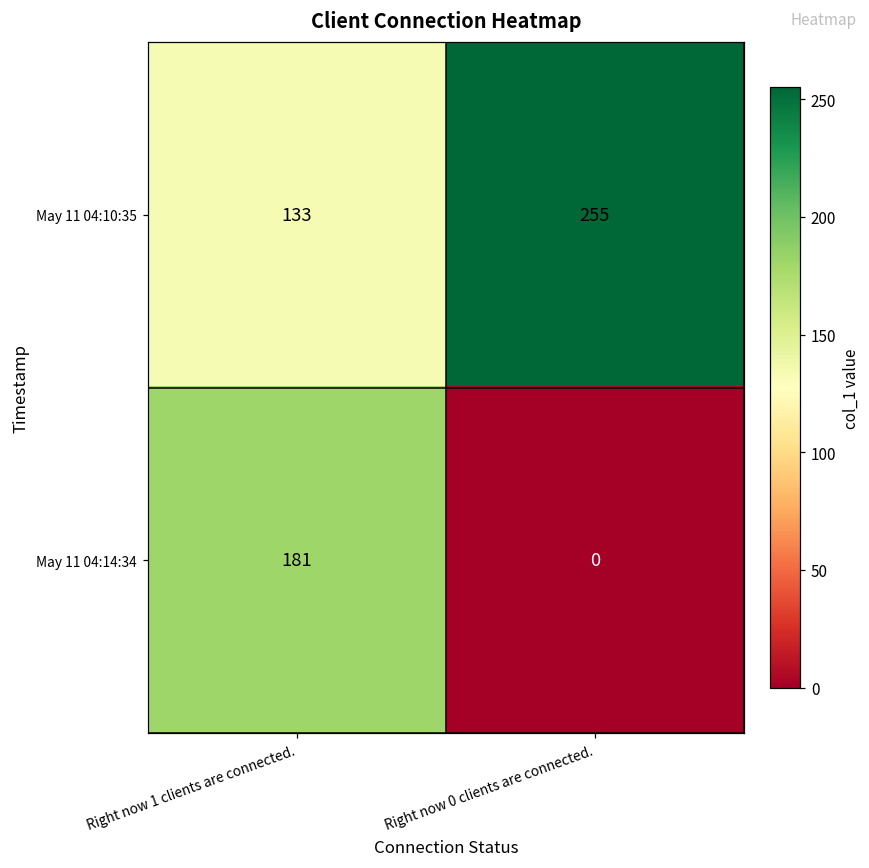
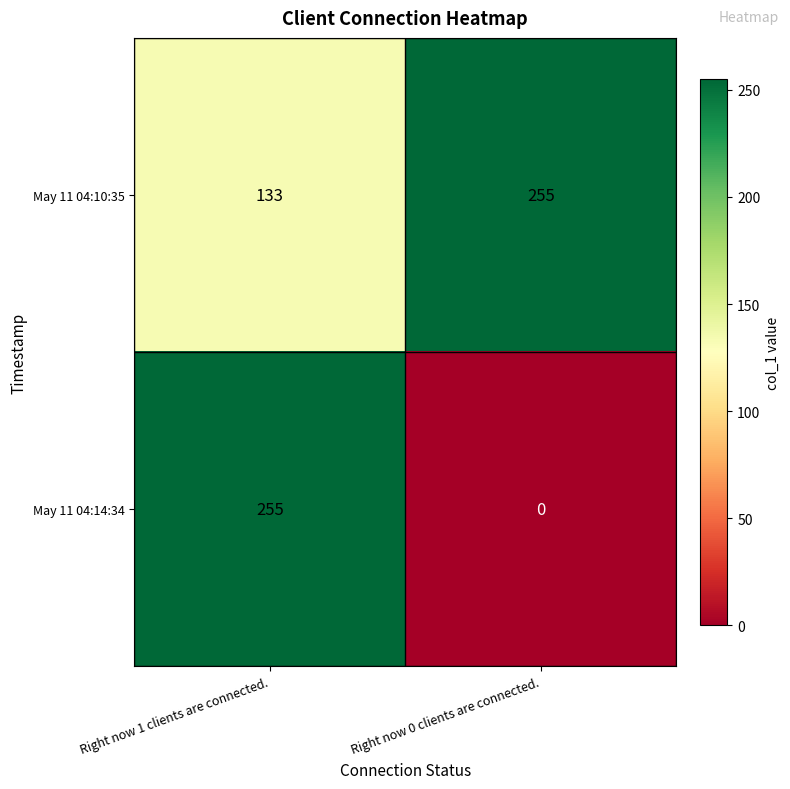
May 11 04:14:34, Right now 1 clients are connected.: 181 -> 255
